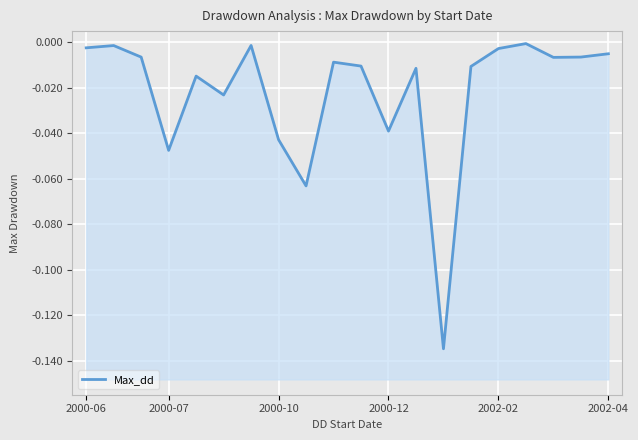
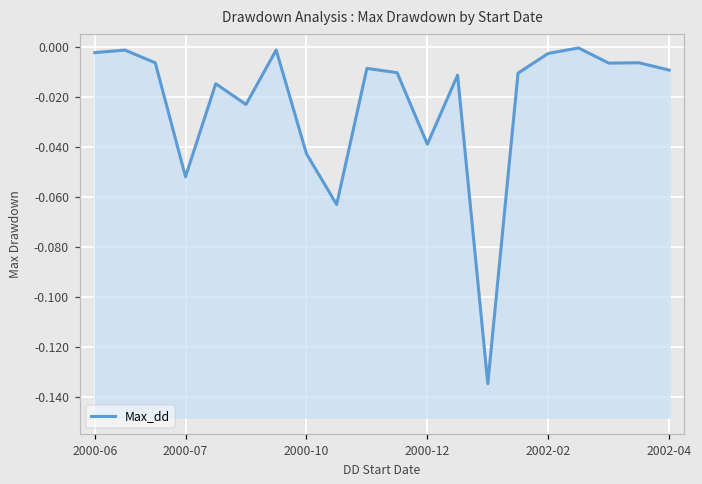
2000-07: -0.047 -> -0.052
2002-04: -0.005 -> -0.009
